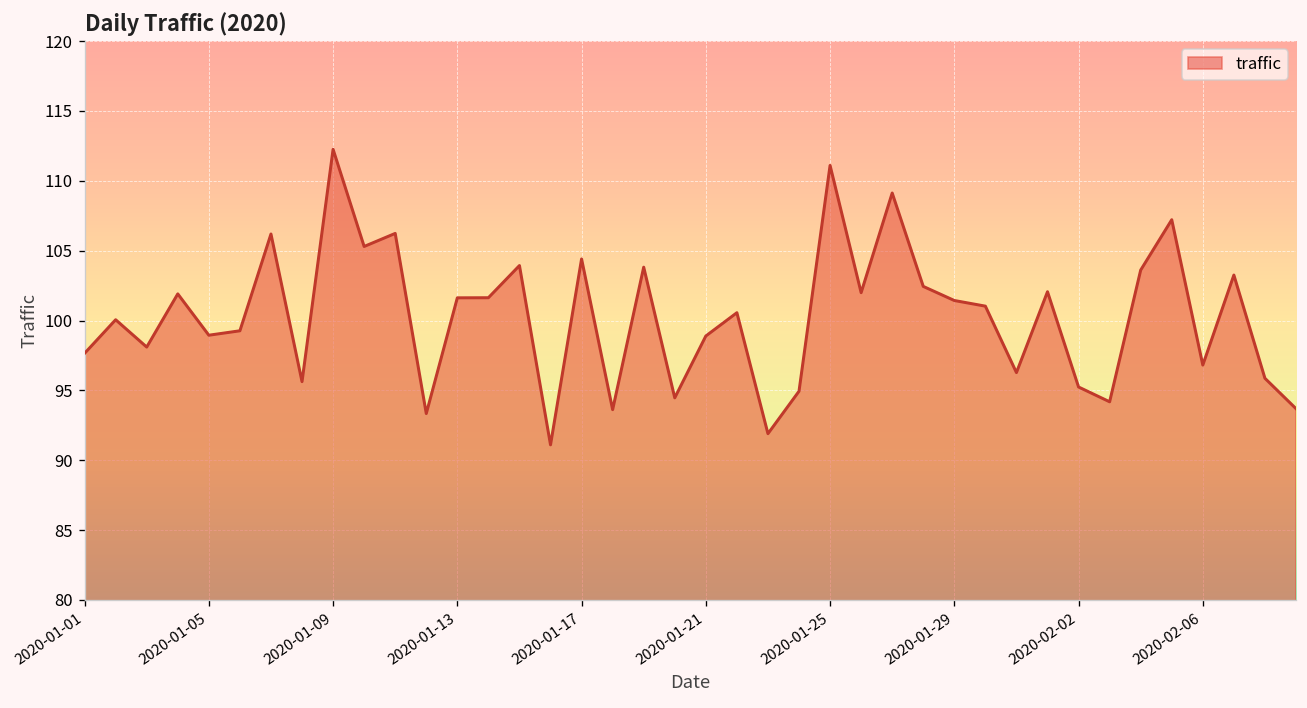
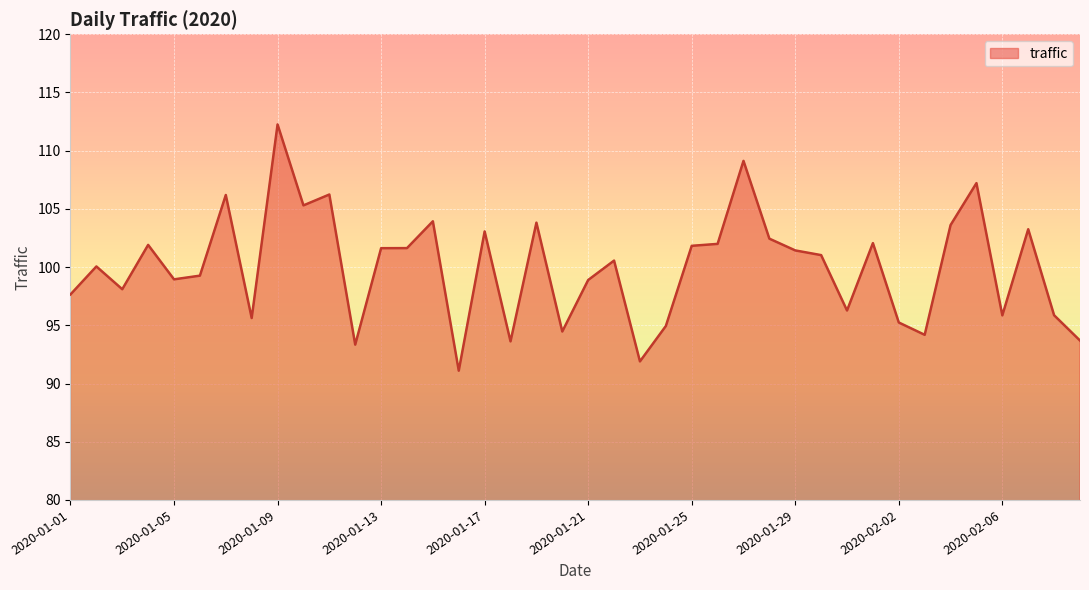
2020-01-17: 104.4 -> 103.1
2020-01-25: 111.1 -> 101.8
2020-02-06: 96.8 -> 95.9
